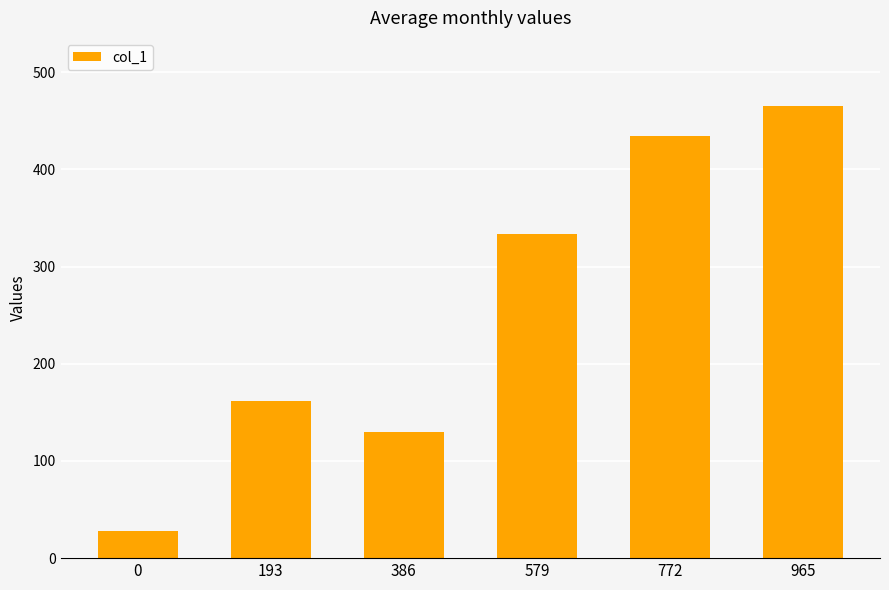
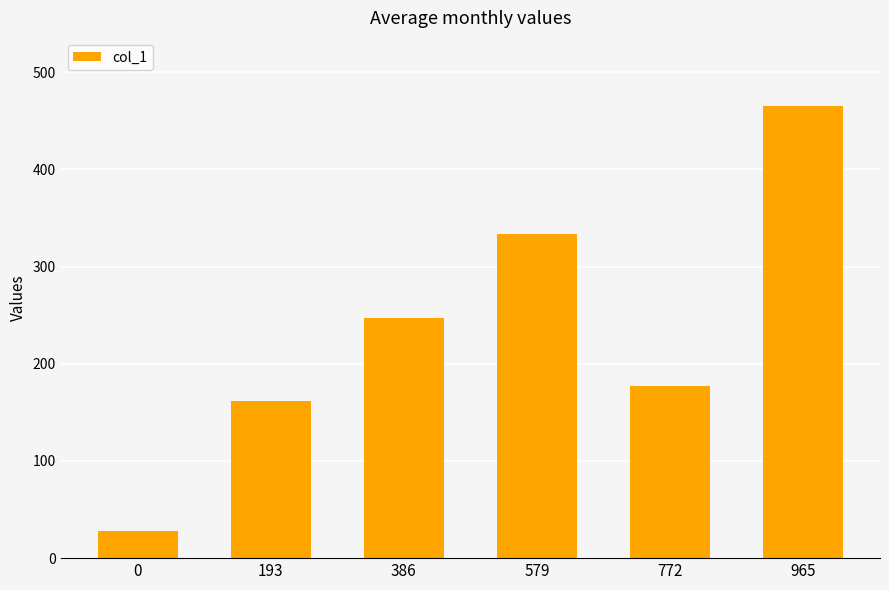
386: 130 -> 250
772: 430 -> 180
